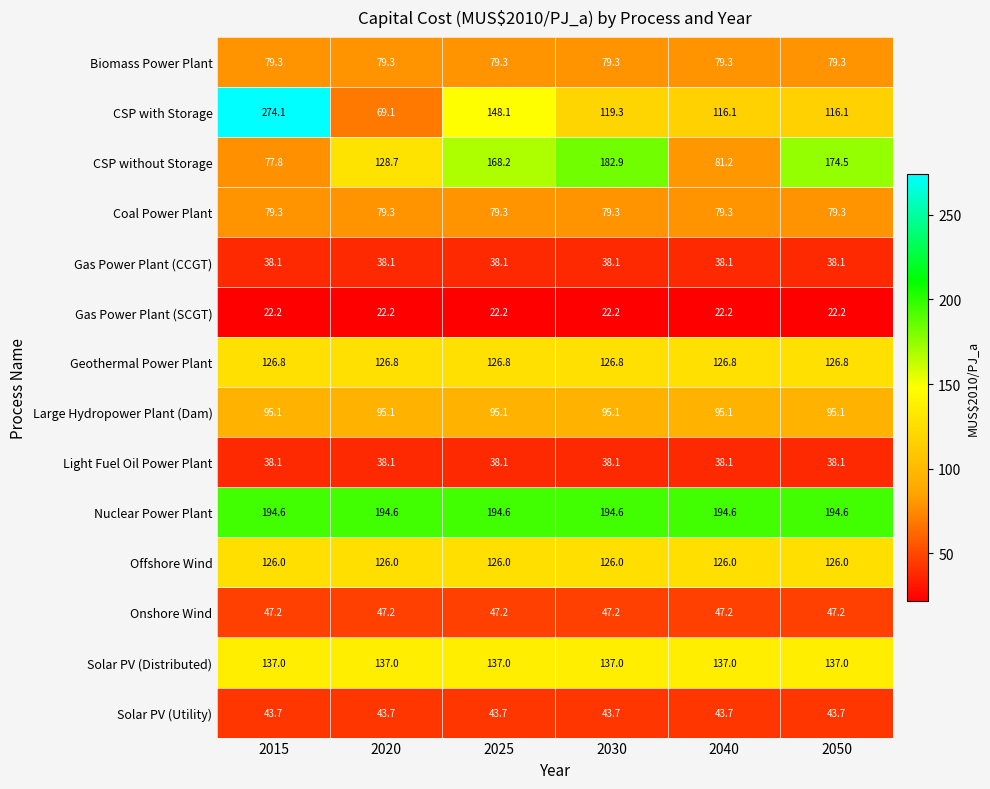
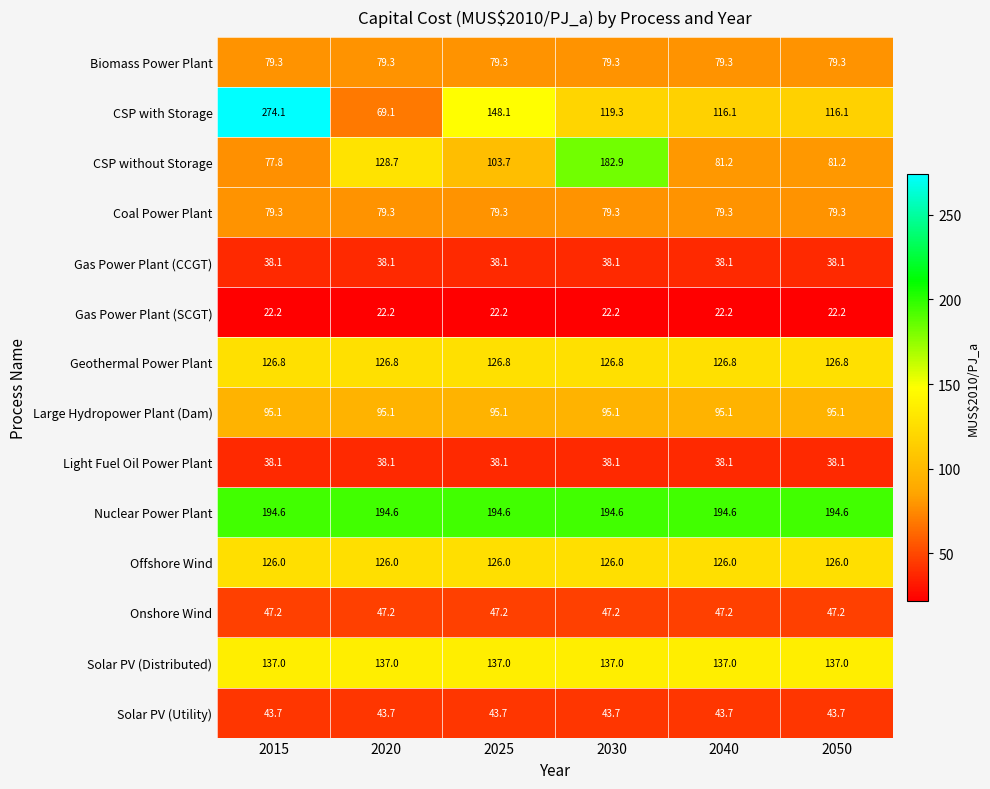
CSP without Storage, 2025: 168.2 -> 103.7
CSP without Storage, 2050: 174.5 -> 81.2
